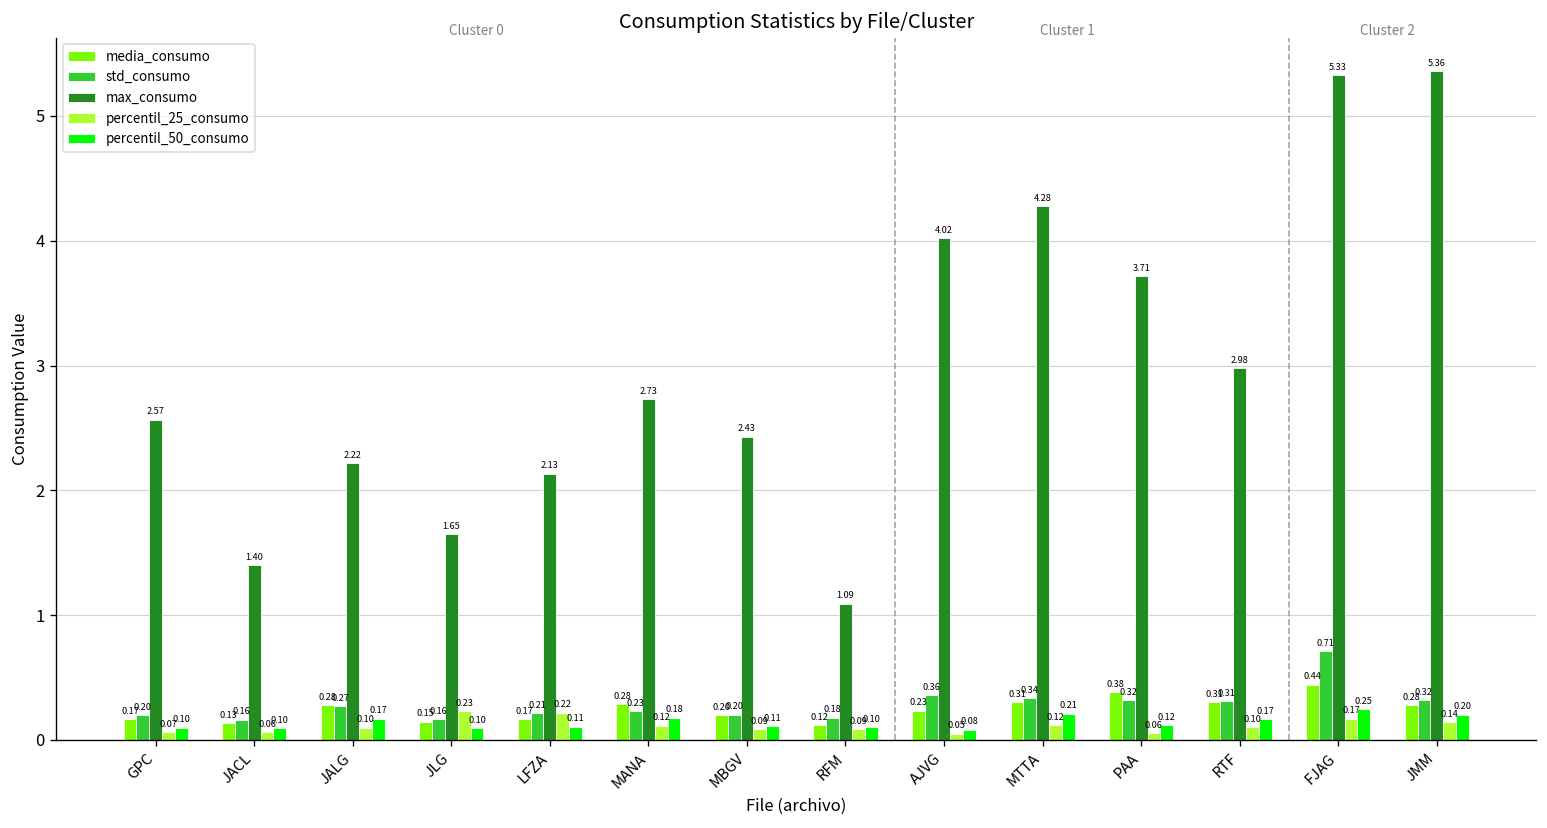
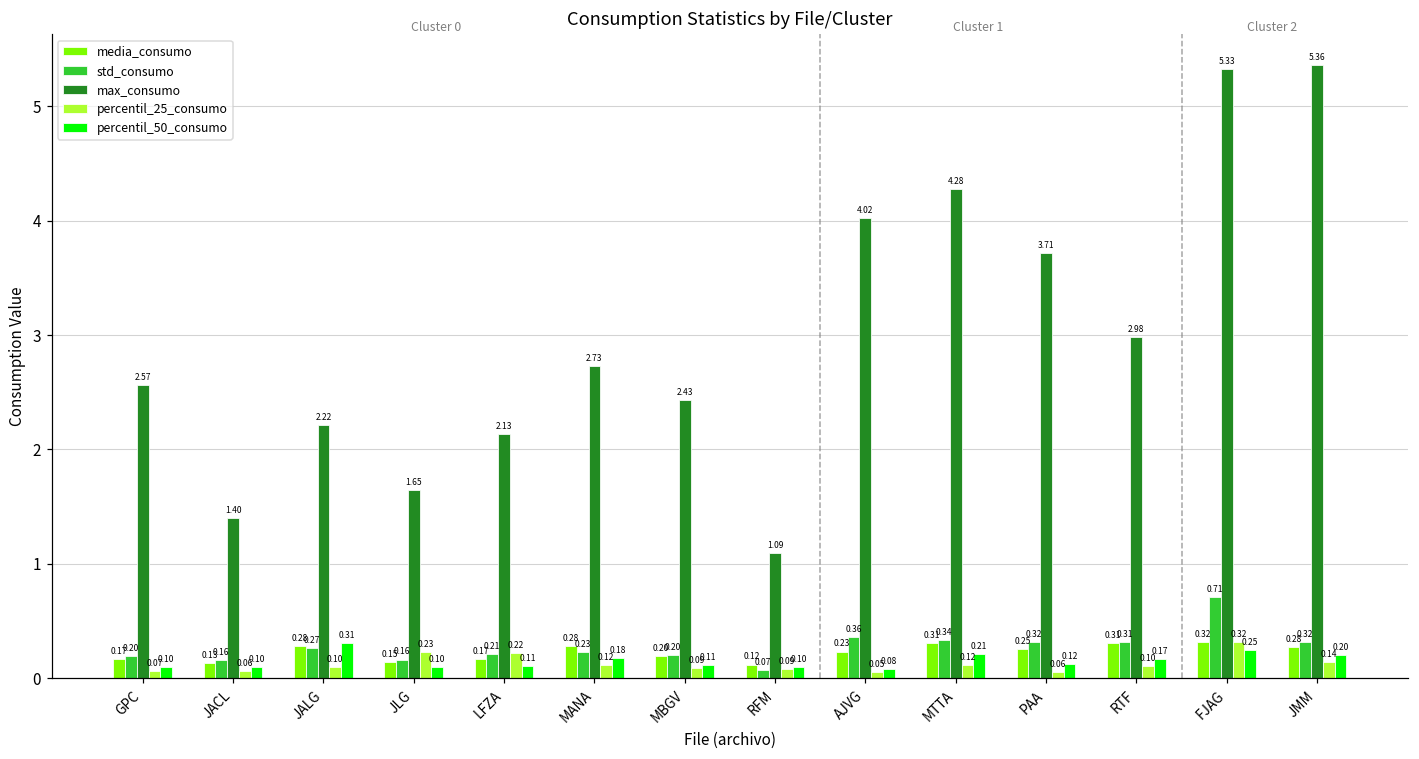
percentil_50_consumo, JALG: 0.17 -> 0.31
std_consumo, RFM: 0.18 -> 0.07
media_consumo, PAA: 0.38 -> 0.25
media_consumo, FJAG: 0.44 -> 0.32
percentil_25_consumo, FJAG: 0.17 -> 0.32
